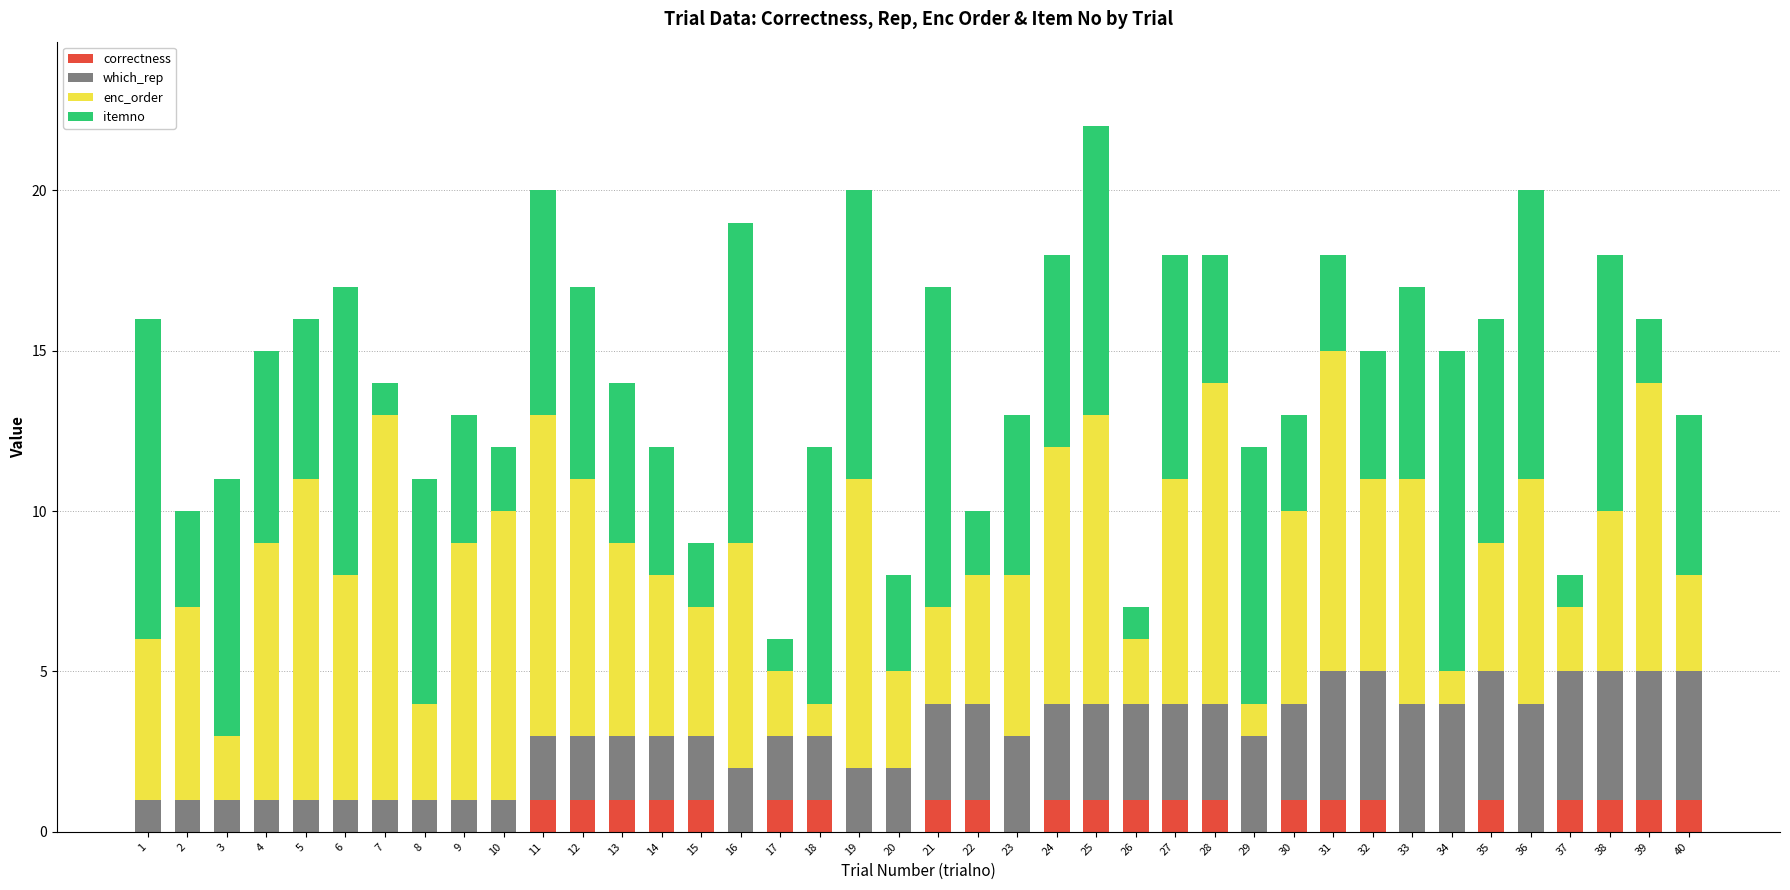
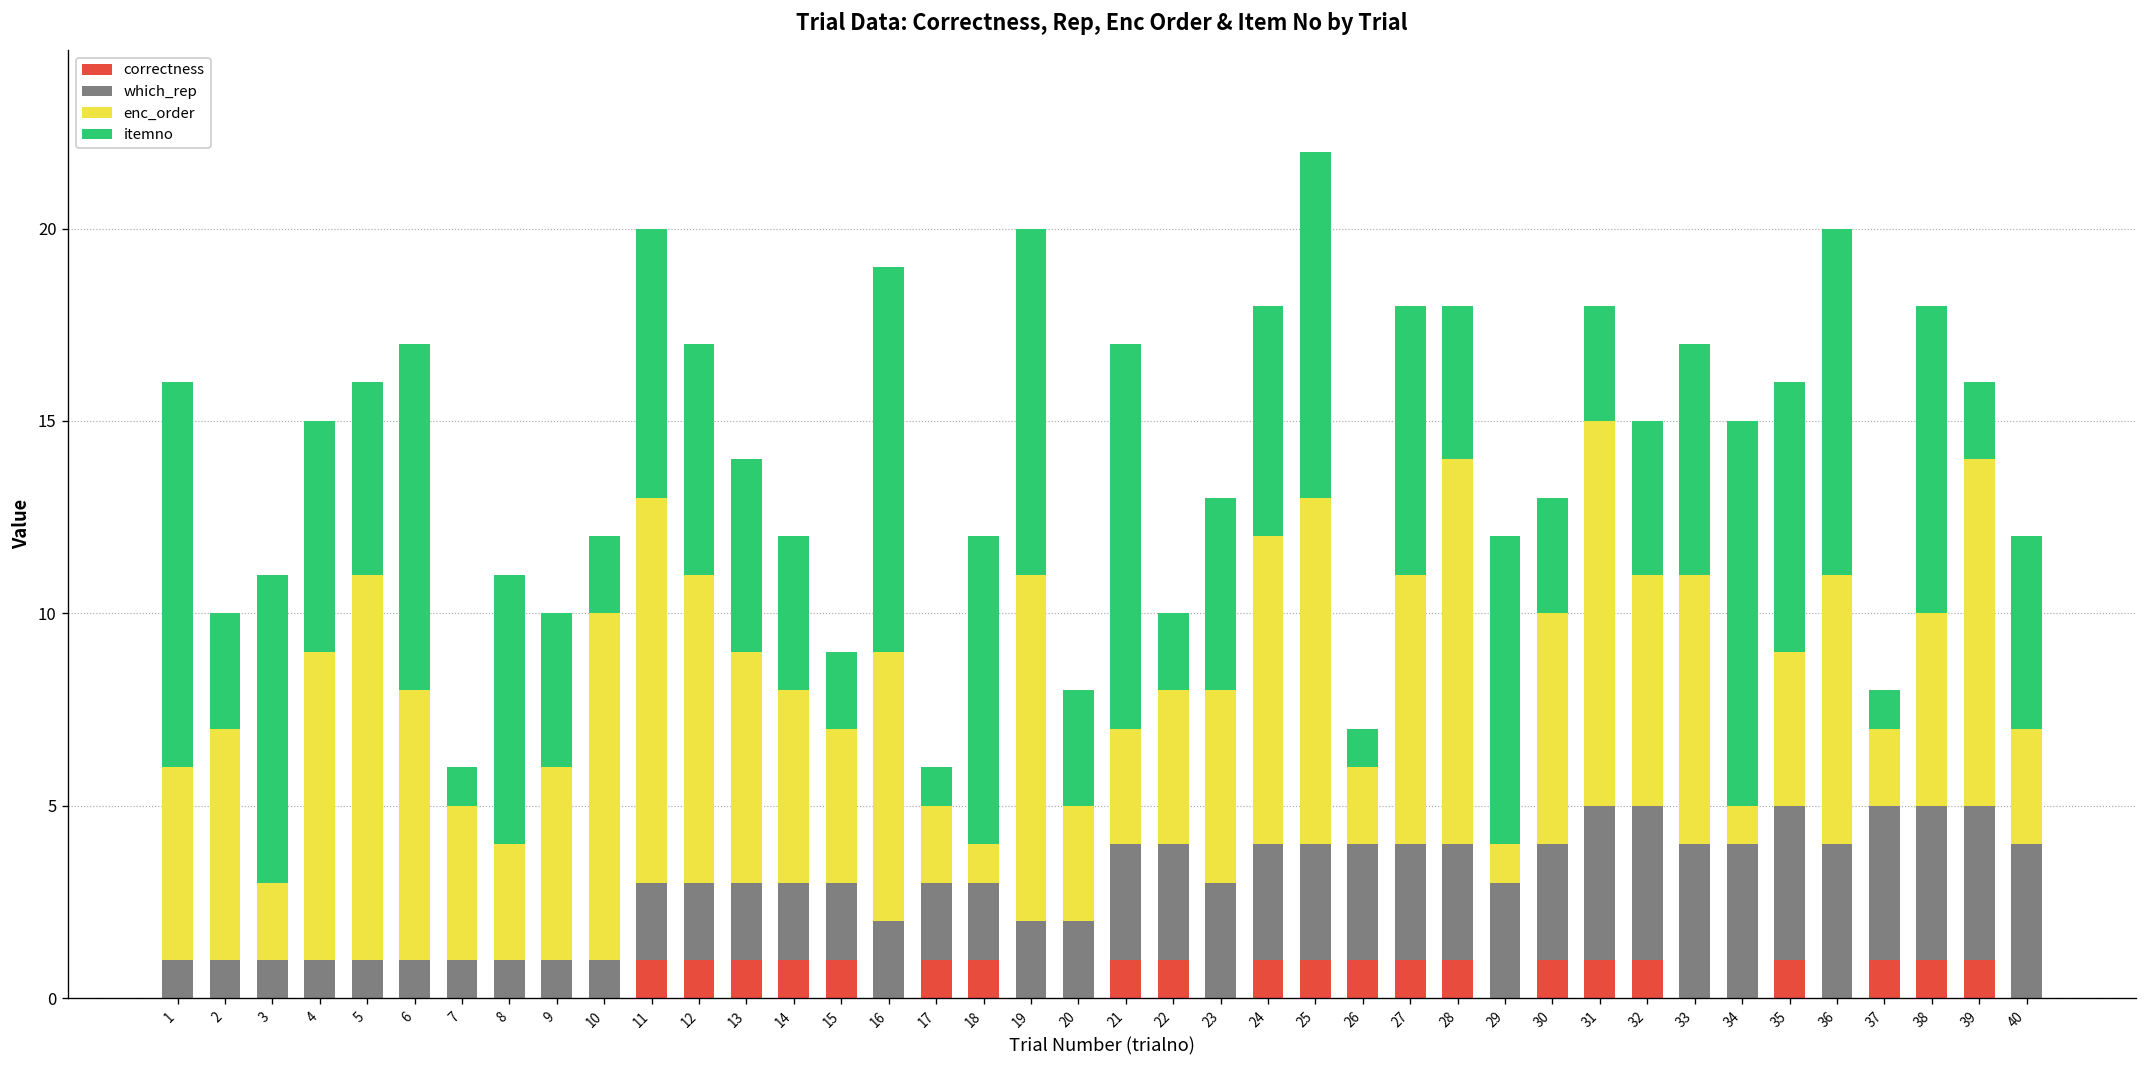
enc_order, 7: 12 -> 4
enc_order, 9: 8 -> 5
correctness, 40: 1 -> 0
